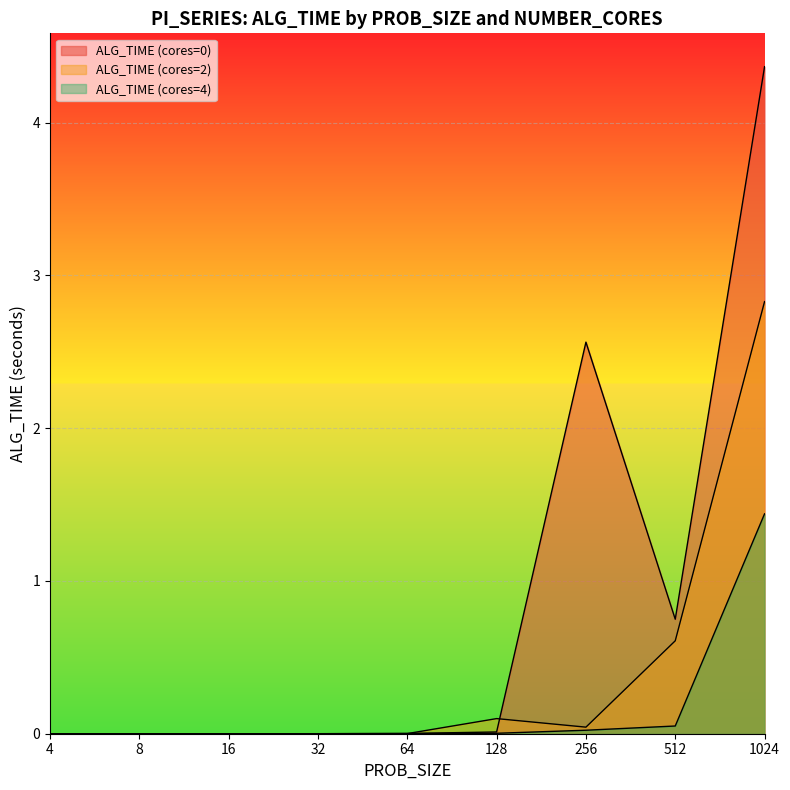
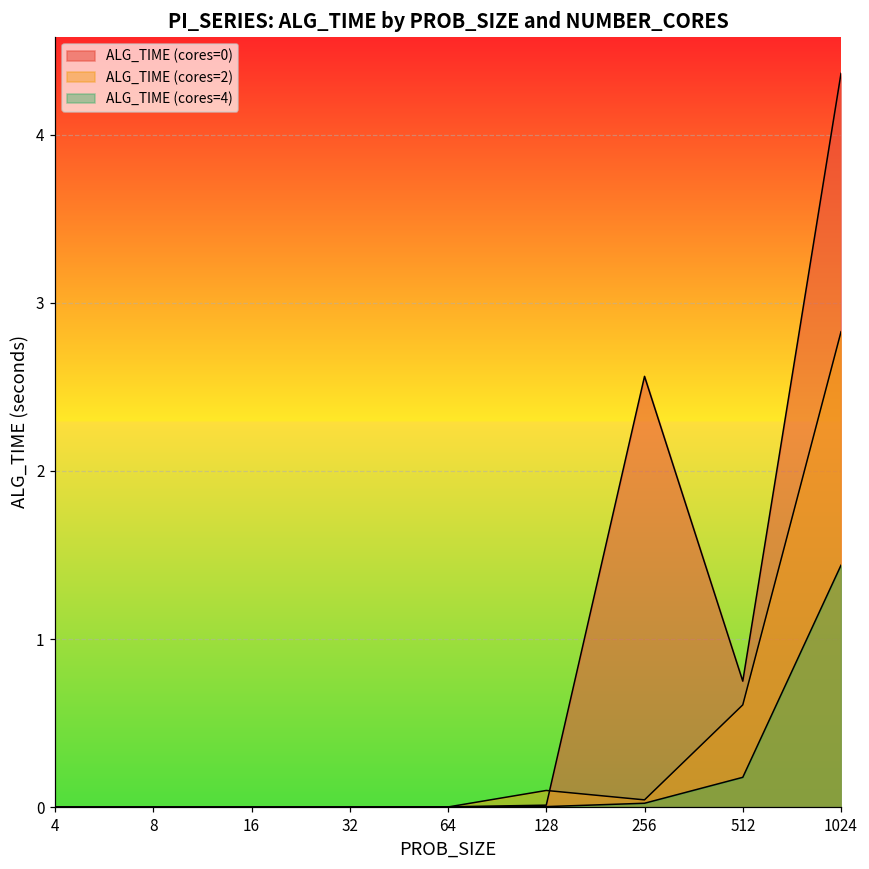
ALG_TIME (cores=4), 512: 0.05 -> 0.18
